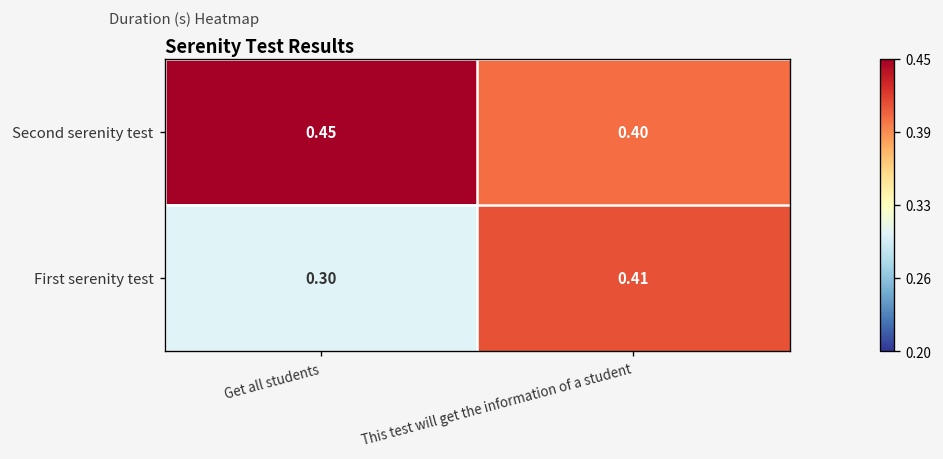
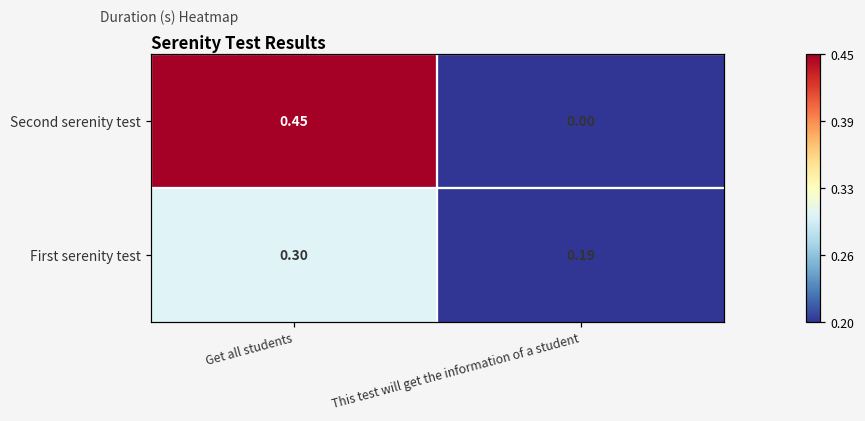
Second serenity test, This test will get the information of a student: 0.40 -> 0.00
First serenity test, This test will get the information of a student: 0.41 -> 0.19
